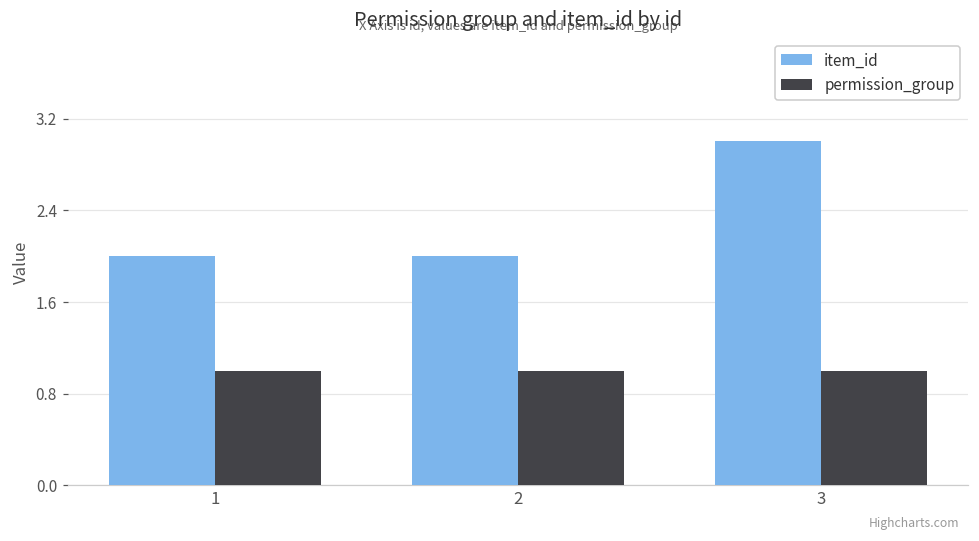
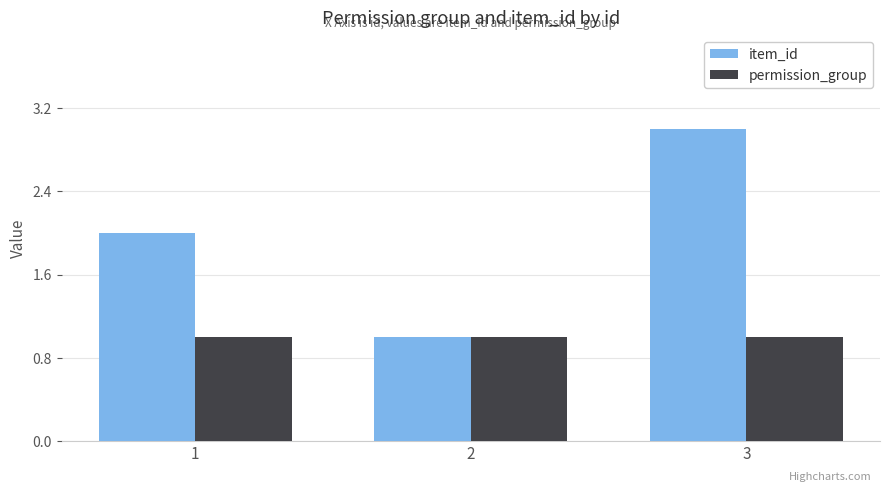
item_id, 2: 2 -> 1
